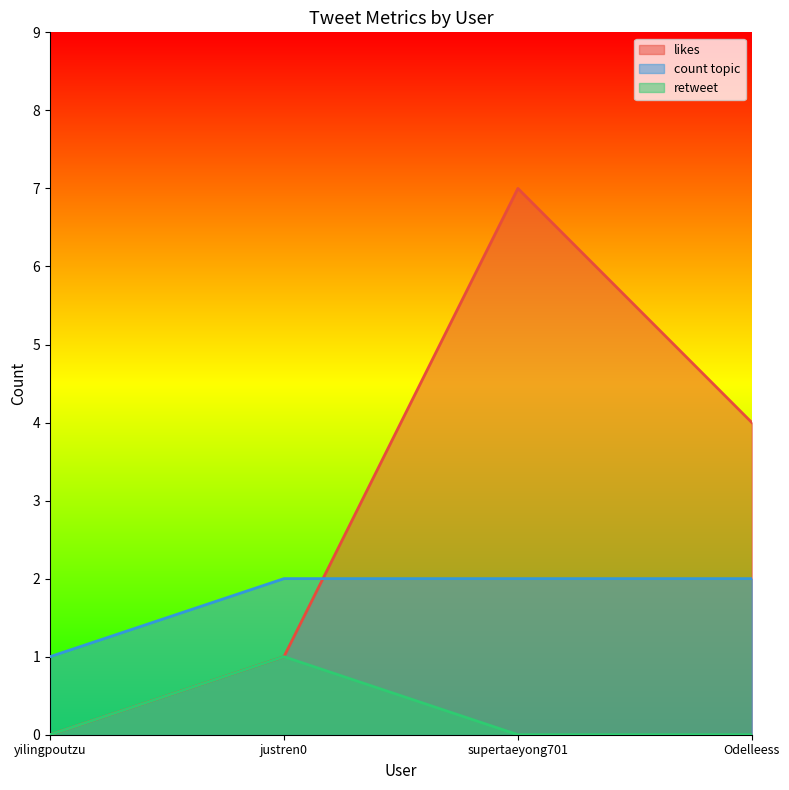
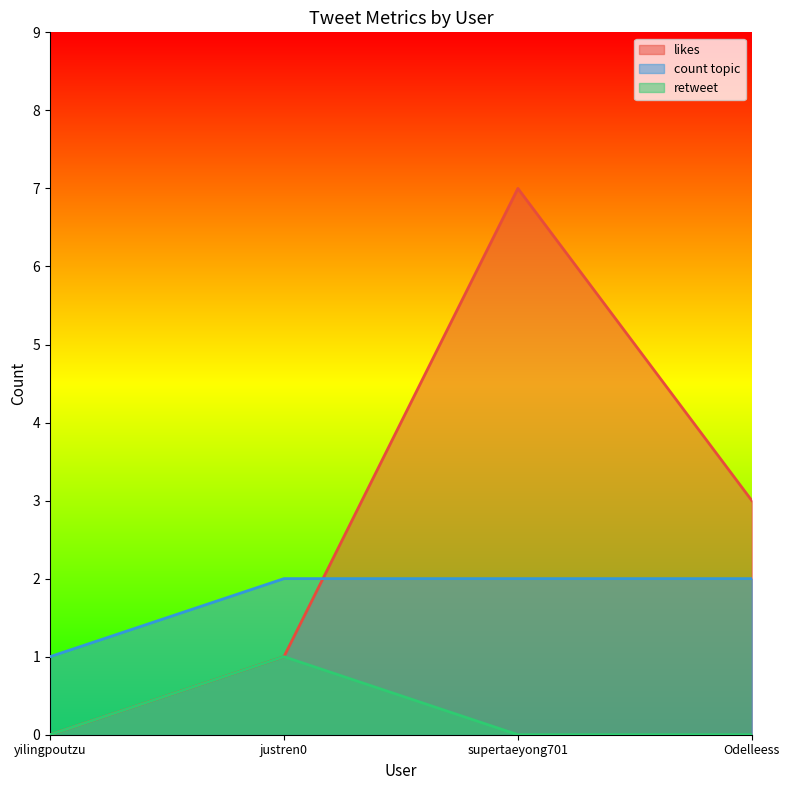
likes, Odelleess: 4 -> 3
